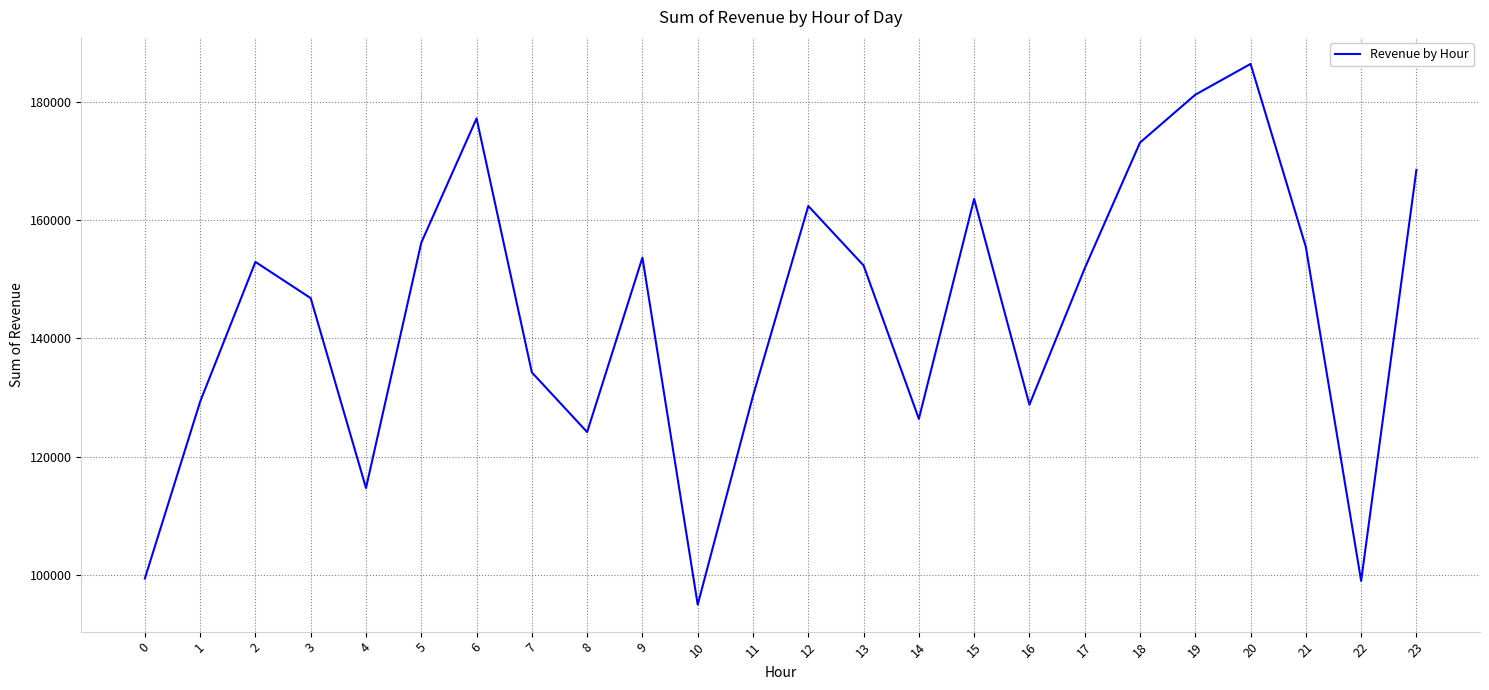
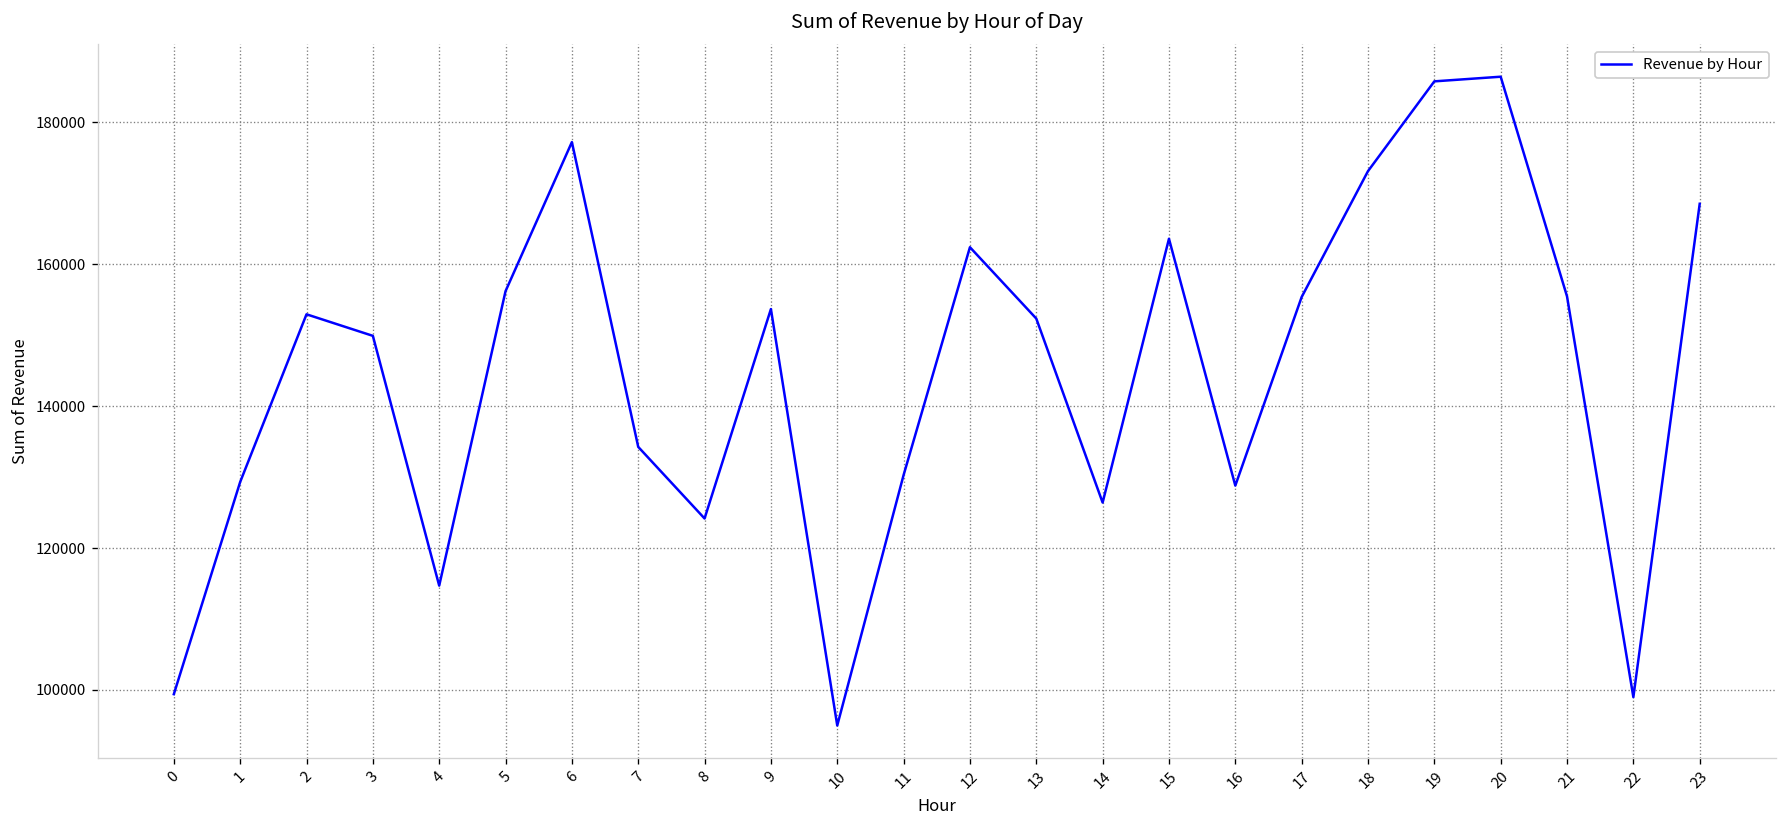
3: 147000 -> 150000
17: 152000 -> 155000
19: 181000 -> 186000
